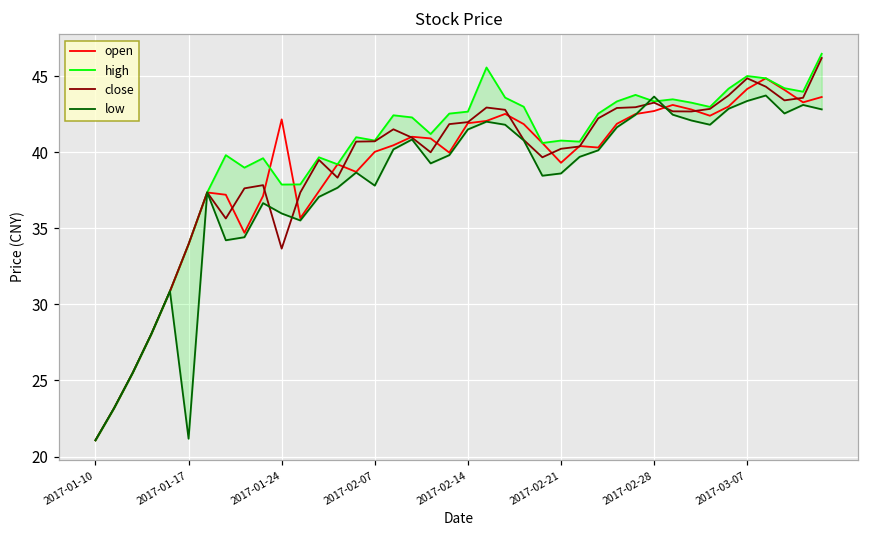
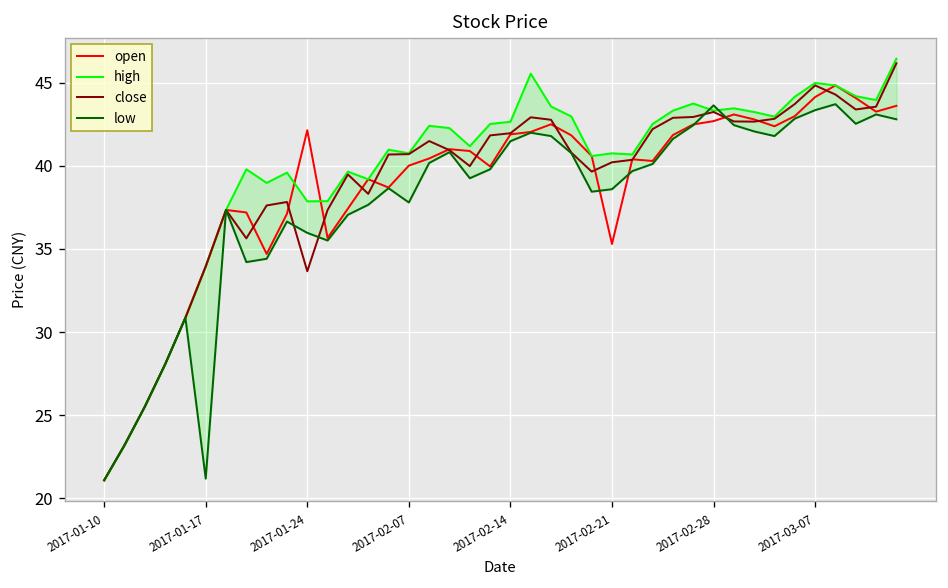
open, 2017-02-21: 39.3 -> 35.3
